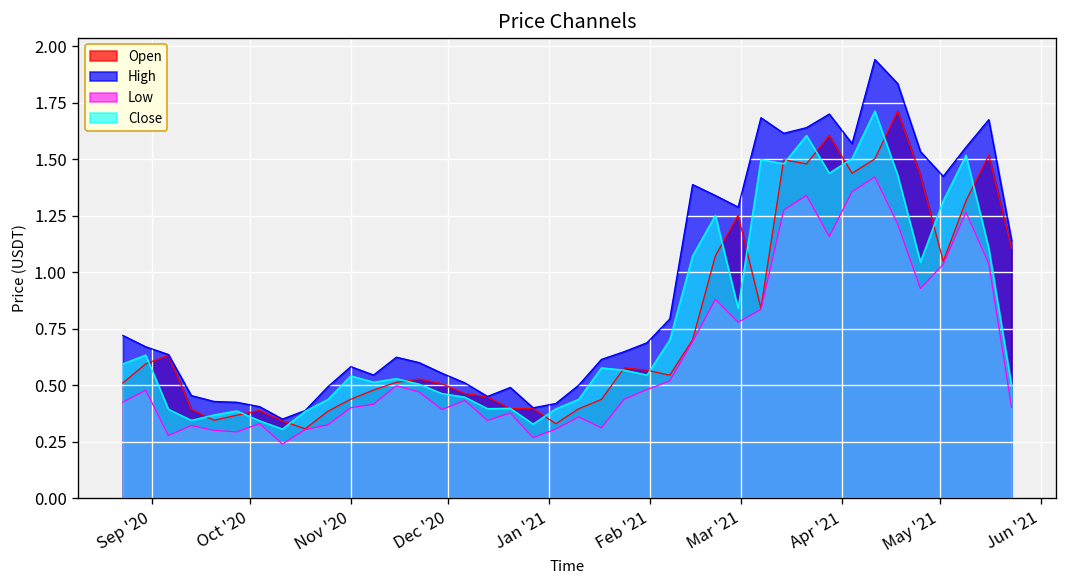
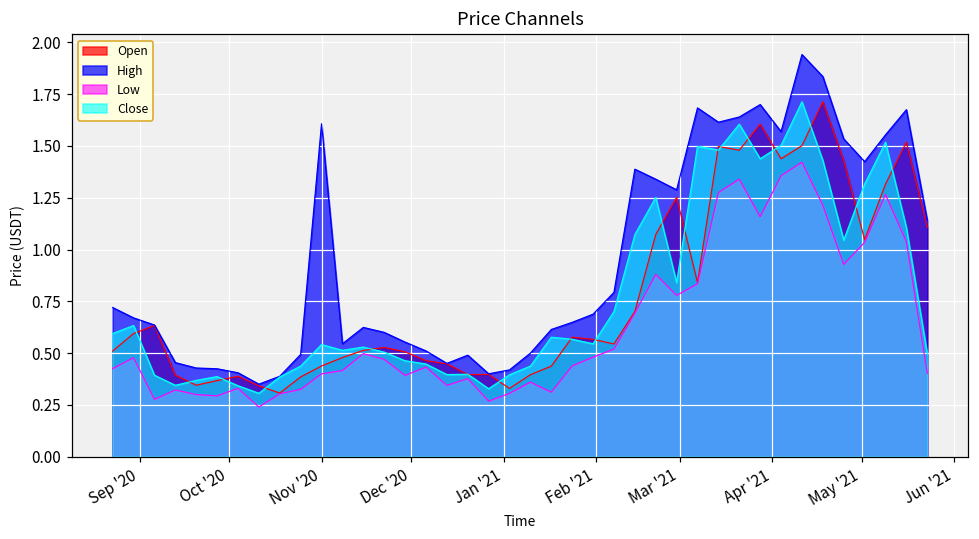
High, Nov '20: 0.58 -> 1.61
